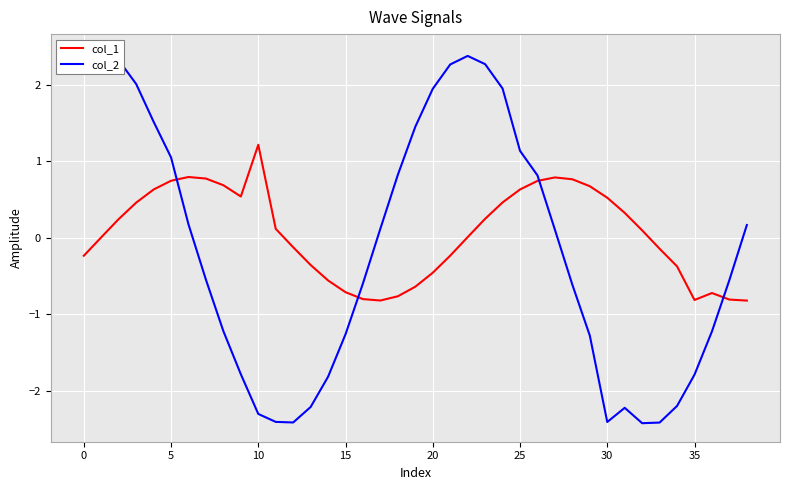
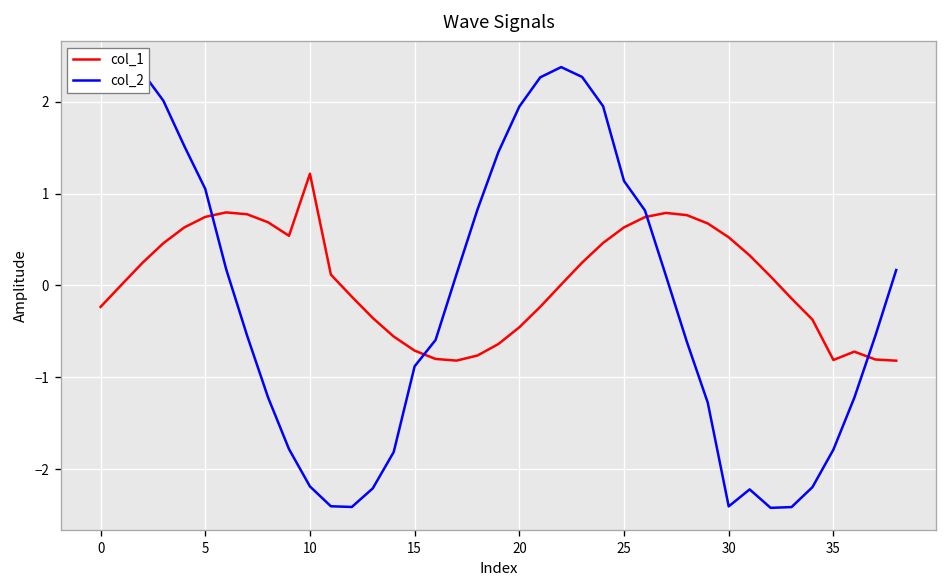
col_2, 10: -2.3 -> -2.2
col_2, 15: -1.3 -> -0.9
